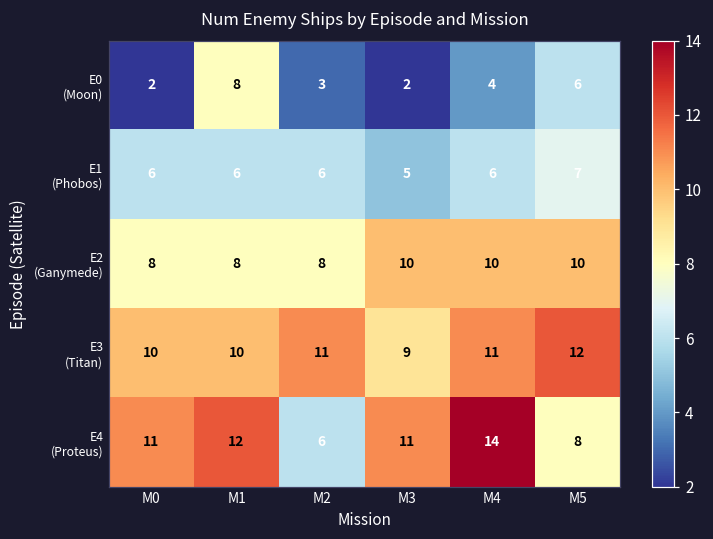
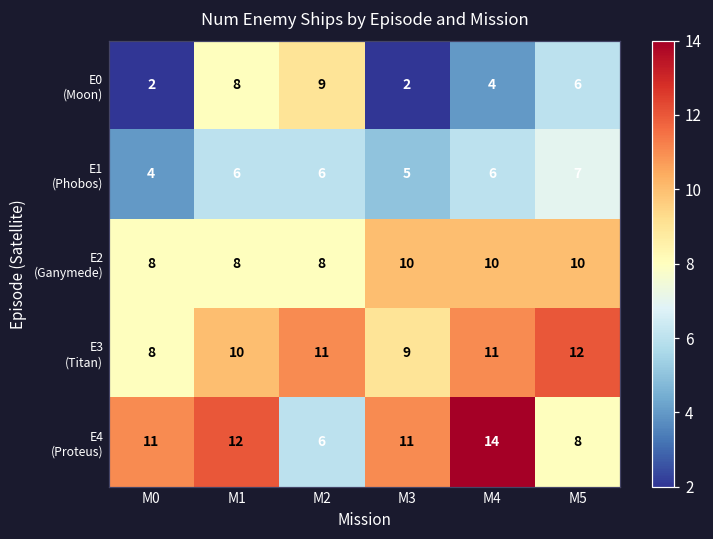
E0 (Moon), M2: 3 -> 9
E1 (Phobos), M0: 6 -> 4
E3 (Titan), M0: 10 -> 8
